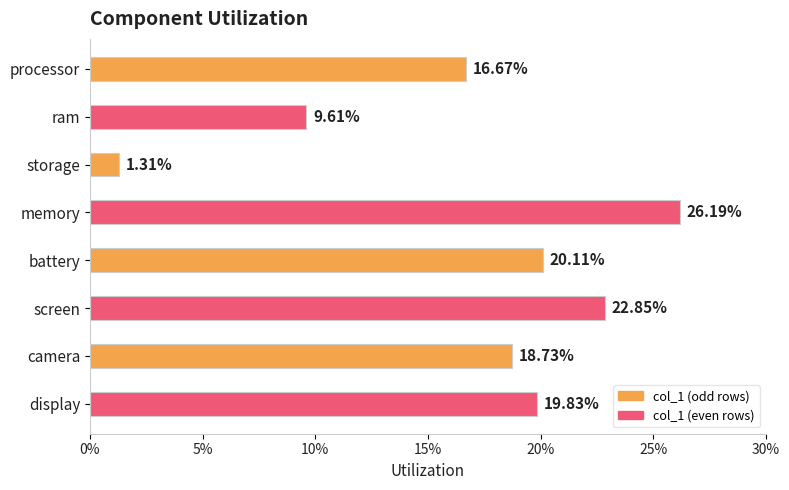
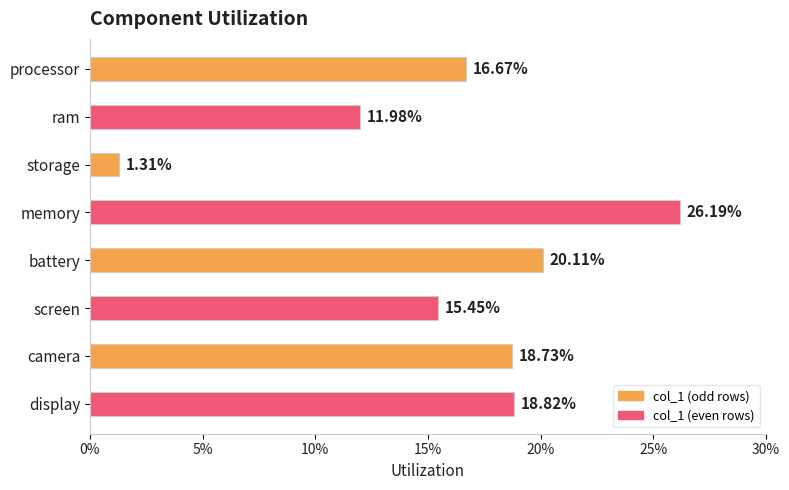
ram: 9.61% -> 11.98%
screen: 22.85% -> 15.45%
display: 19.83% -> 18.82%
